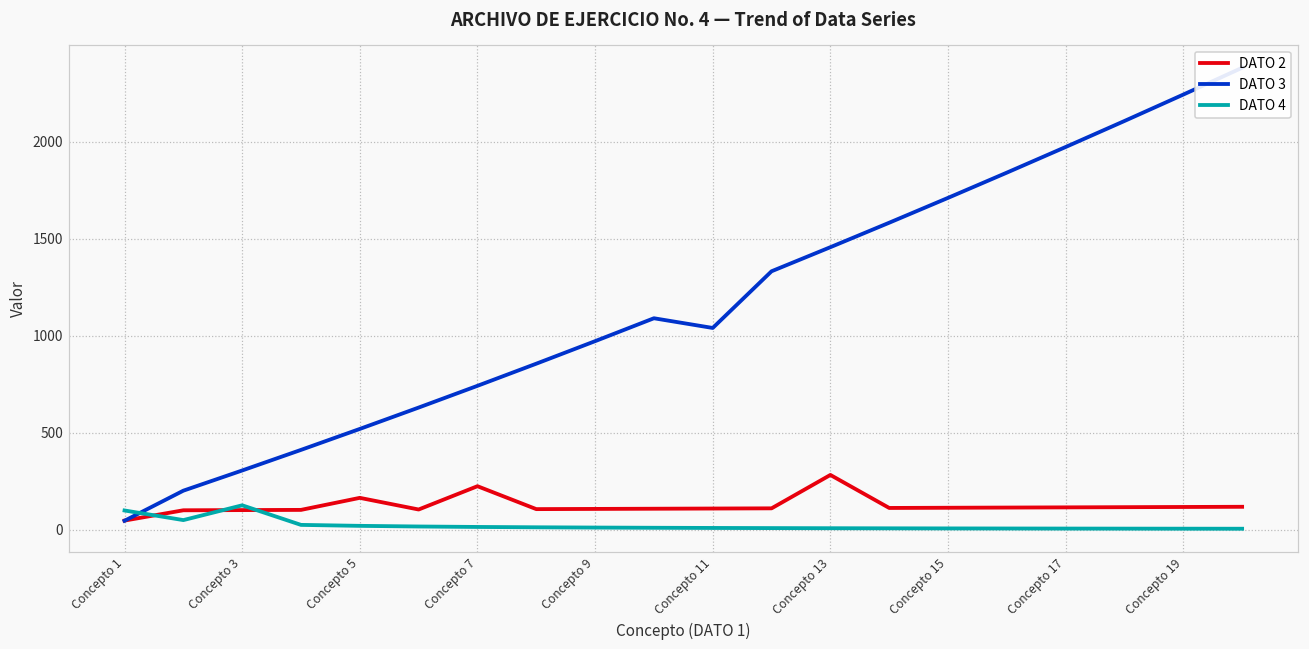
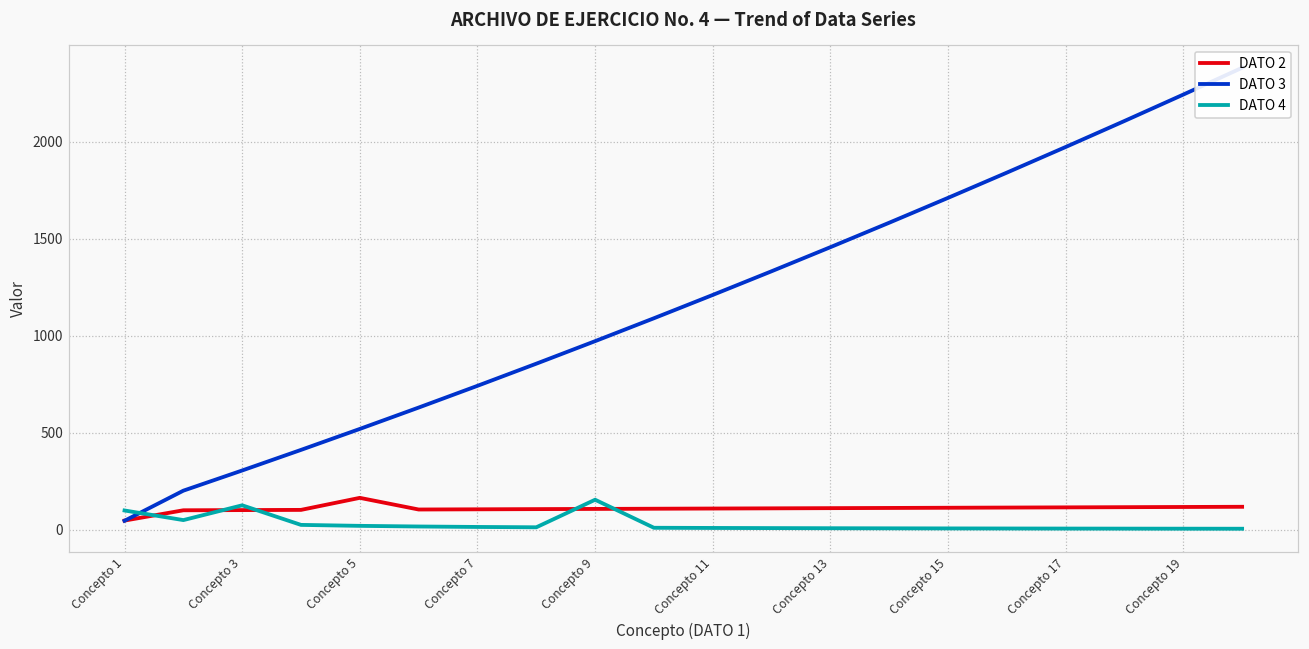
DATO 2, Concepto 7: 230 -> 110
DATO 4, Concepto 9: 10 -> 160
DATO 3, Concepto 11: 1040 -> 1210
DATO 2, Concepto 13: 280 -> 110
